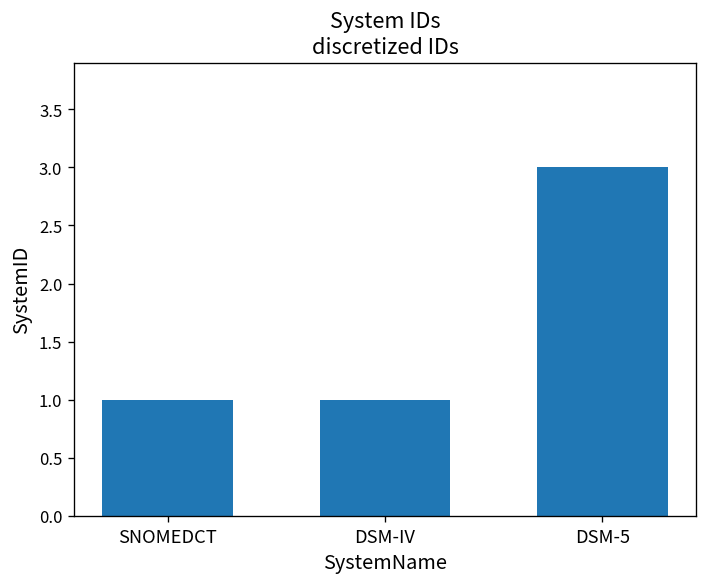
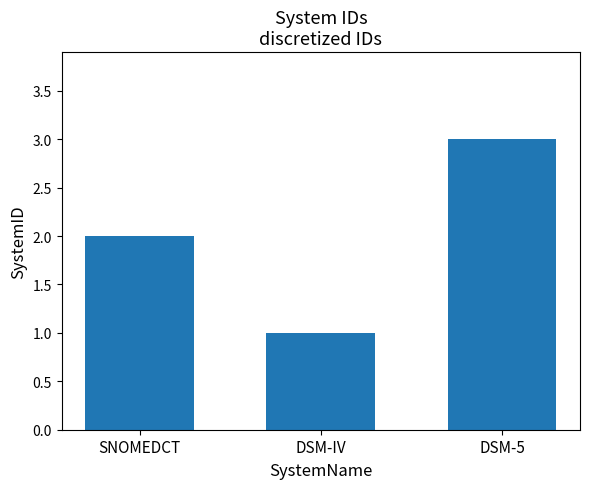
SNOMEDCT: 1 -> 2
